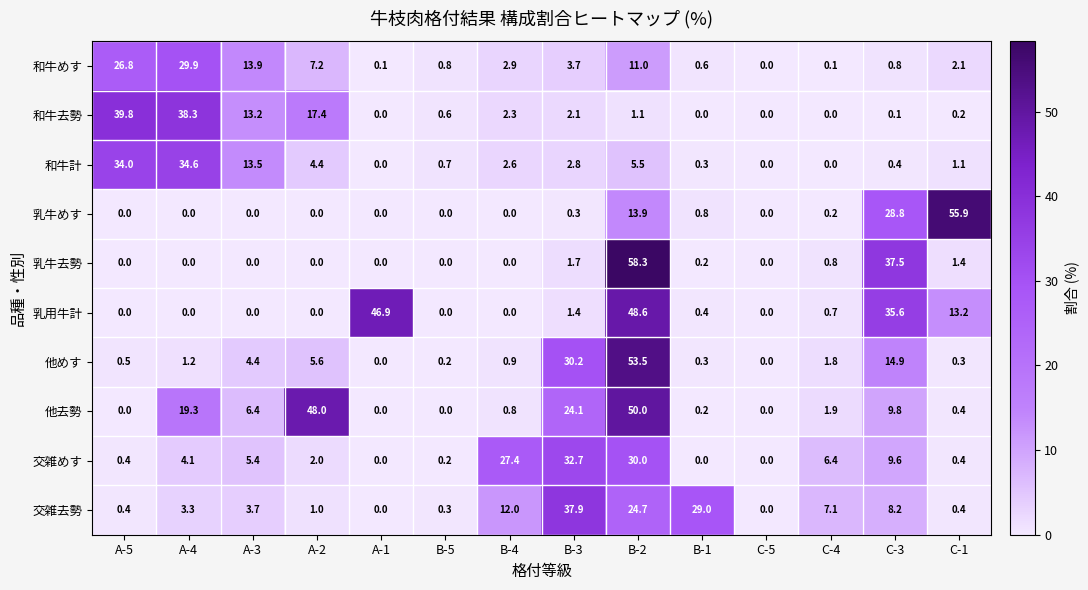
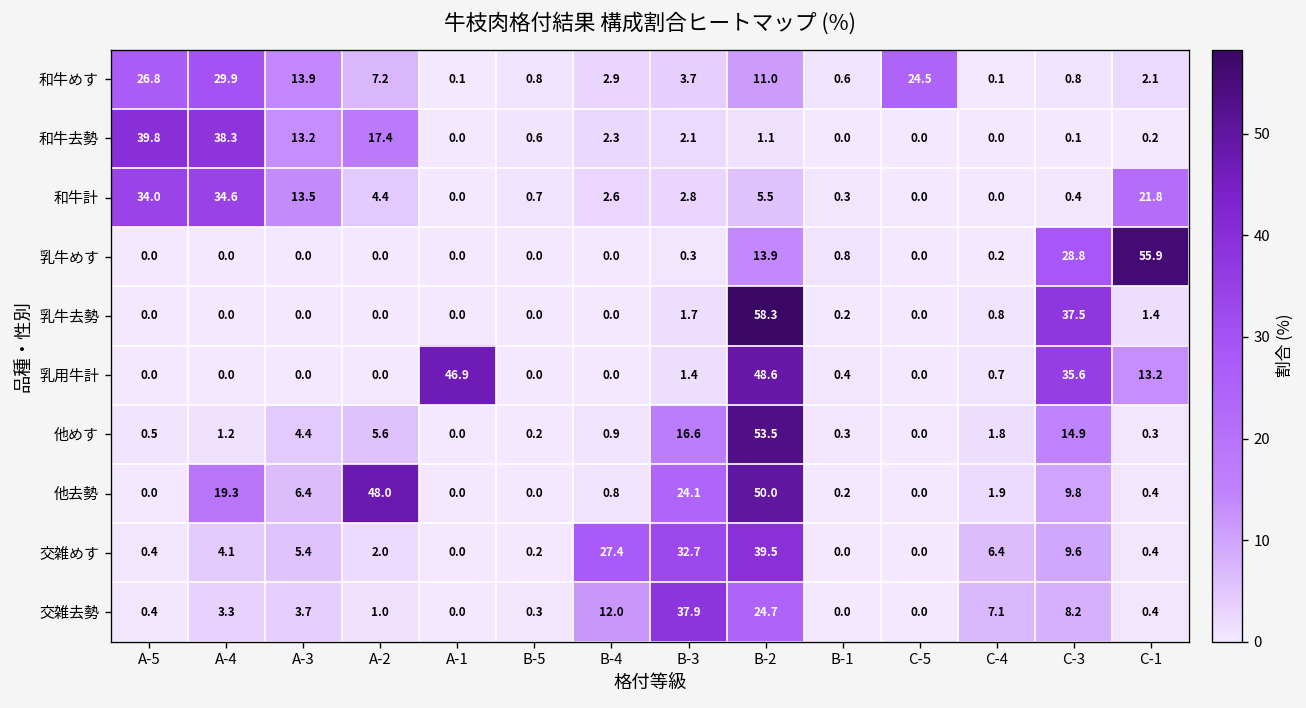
和牛めす, C-5: 0.0 -> 24.5
和牛計, C-1: 1.1 -> 21.8
他めす, B-3: 30.2 -> 16.6
交雑めす, B-2: 30.0 -> 39.5
交雑去勢, B-1: 29.0 -> 0.0
